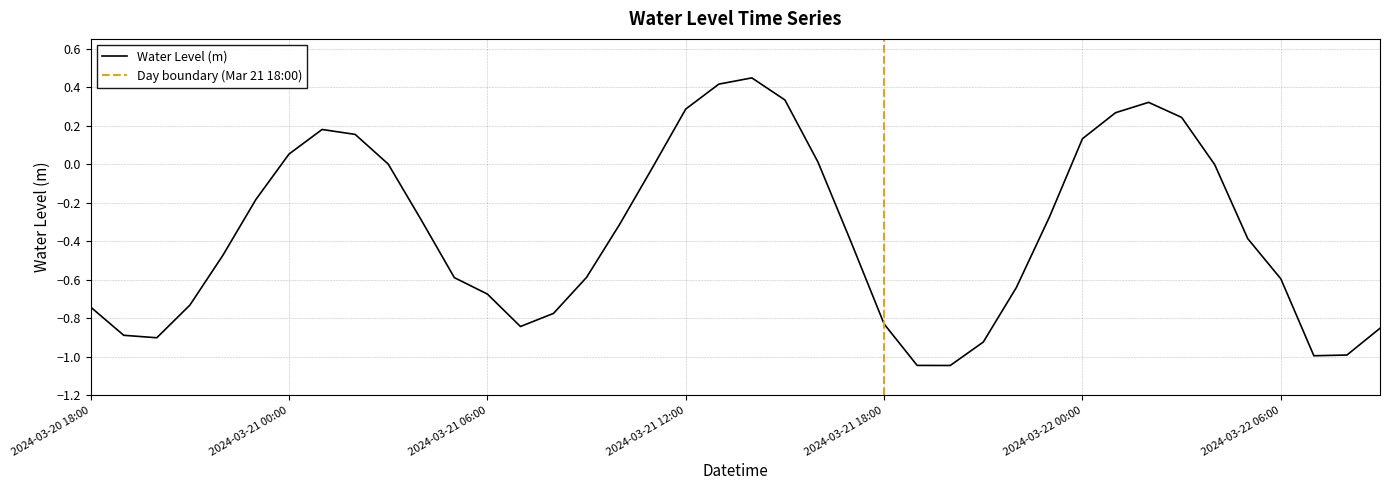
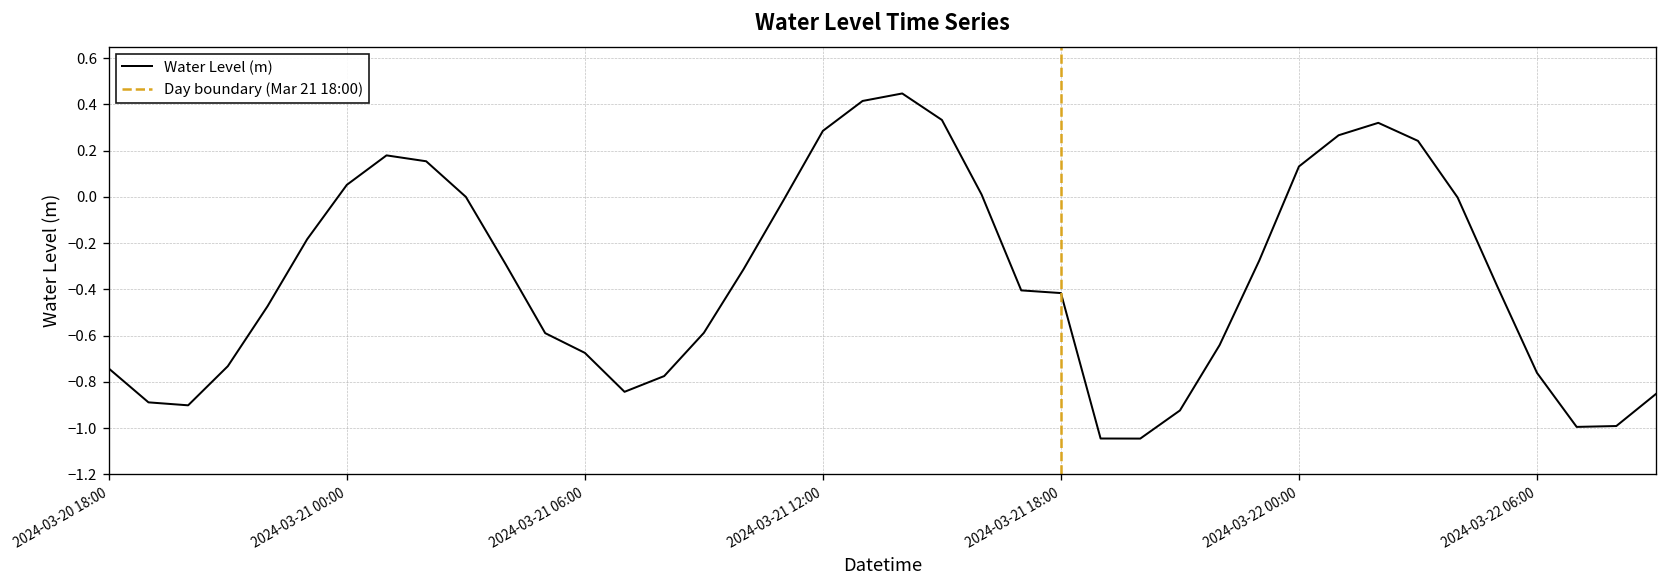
2024-03-21 18:00: -0.83 -> -0.42
2024-03-22 06:00: -0.60 -> -0.76
